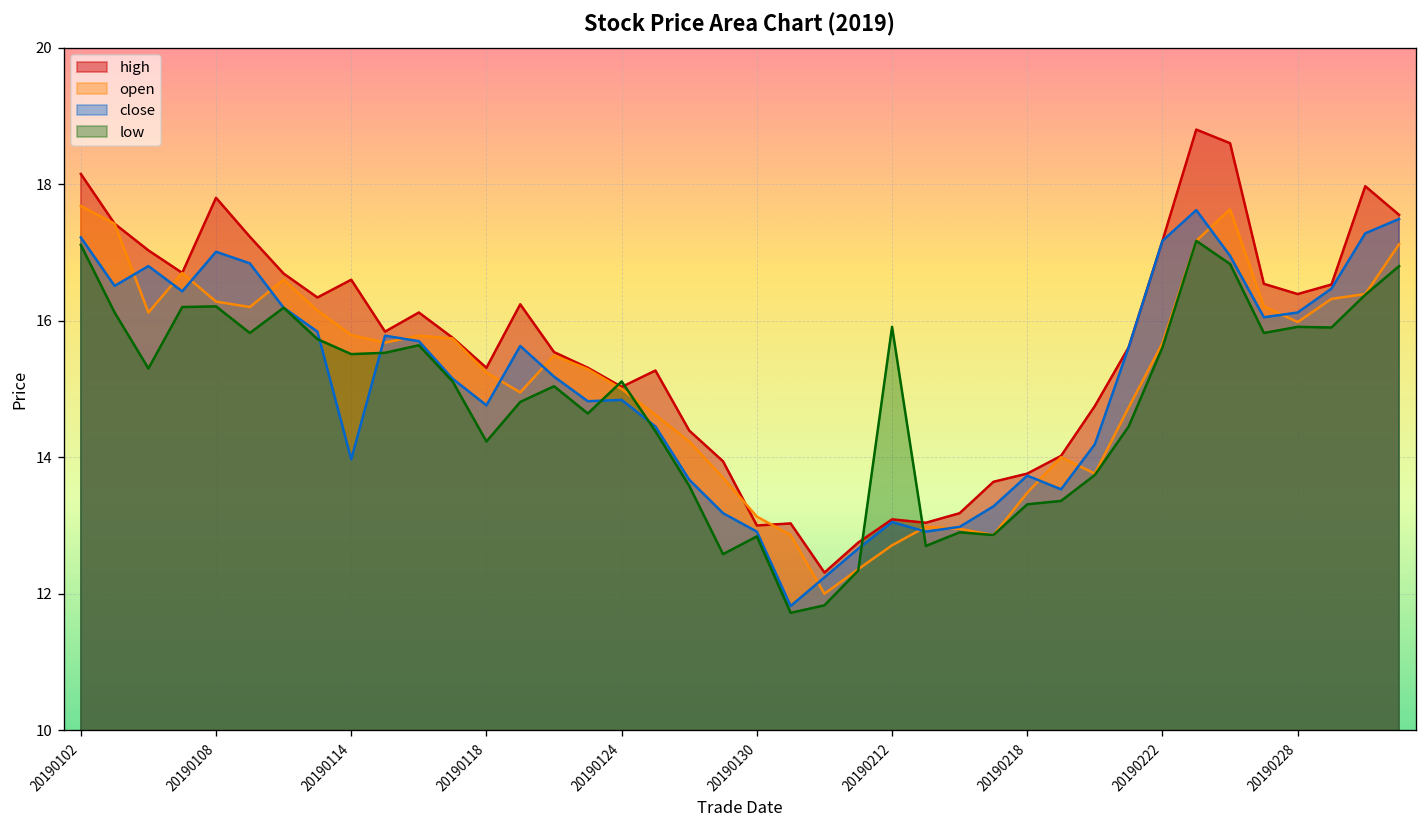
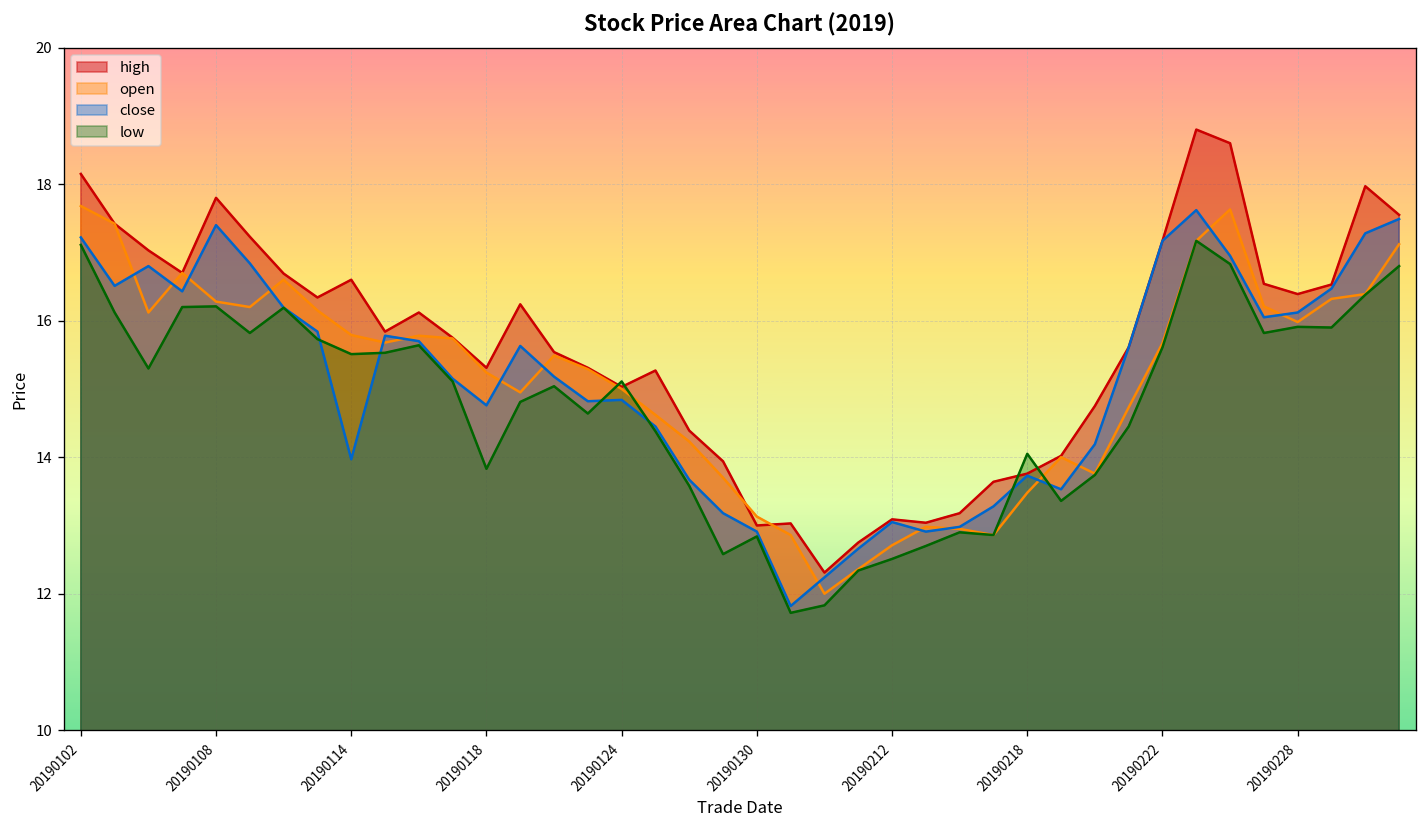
close, 20190108: 17.0 -> 17.4
low, 20190118: 14.2 -> 13.8
low, 20190212: 15.9 -> 12.5
low, 20190218: 13.3 -> 14.1
